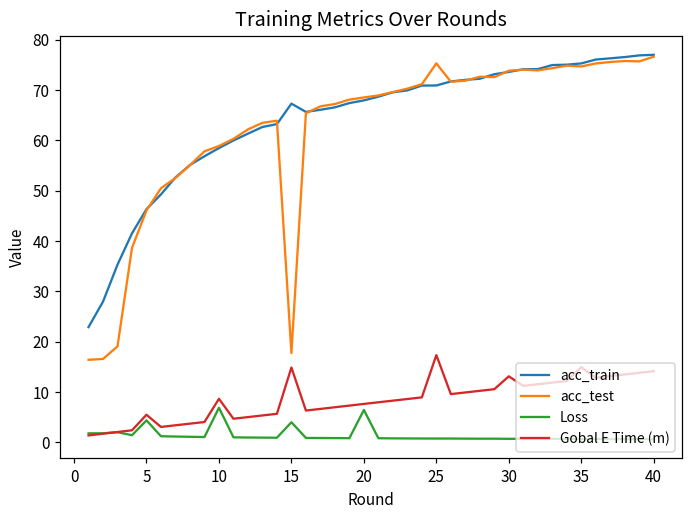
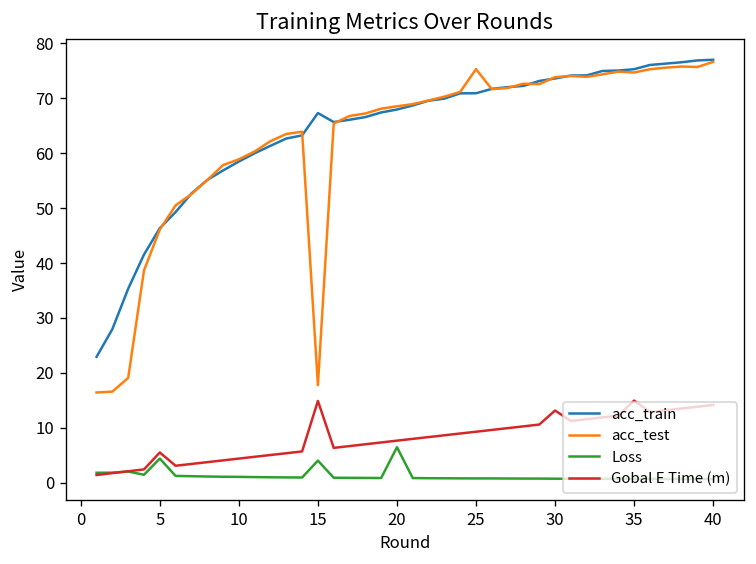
Loss, 10: 7 -> 1
Gobal E Time (m), 10: 9 -> 4
Gobal E Time (m), 25: 17 -> 9
